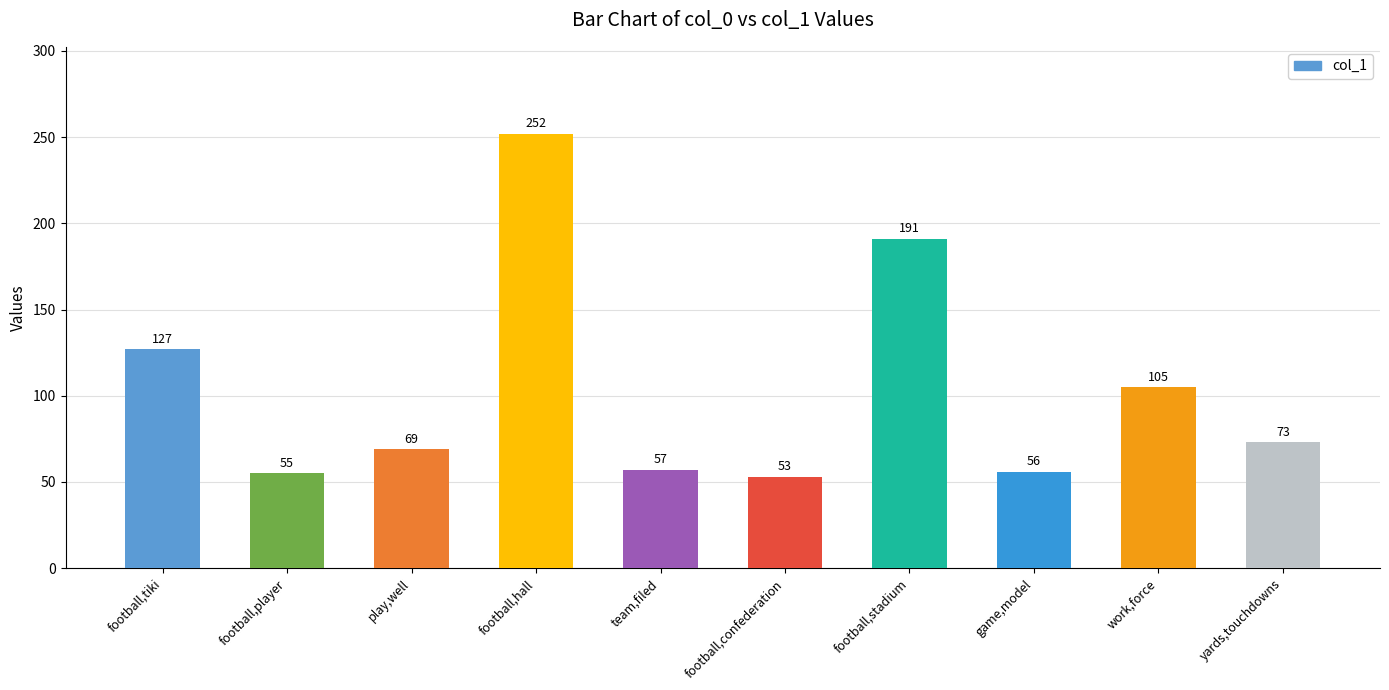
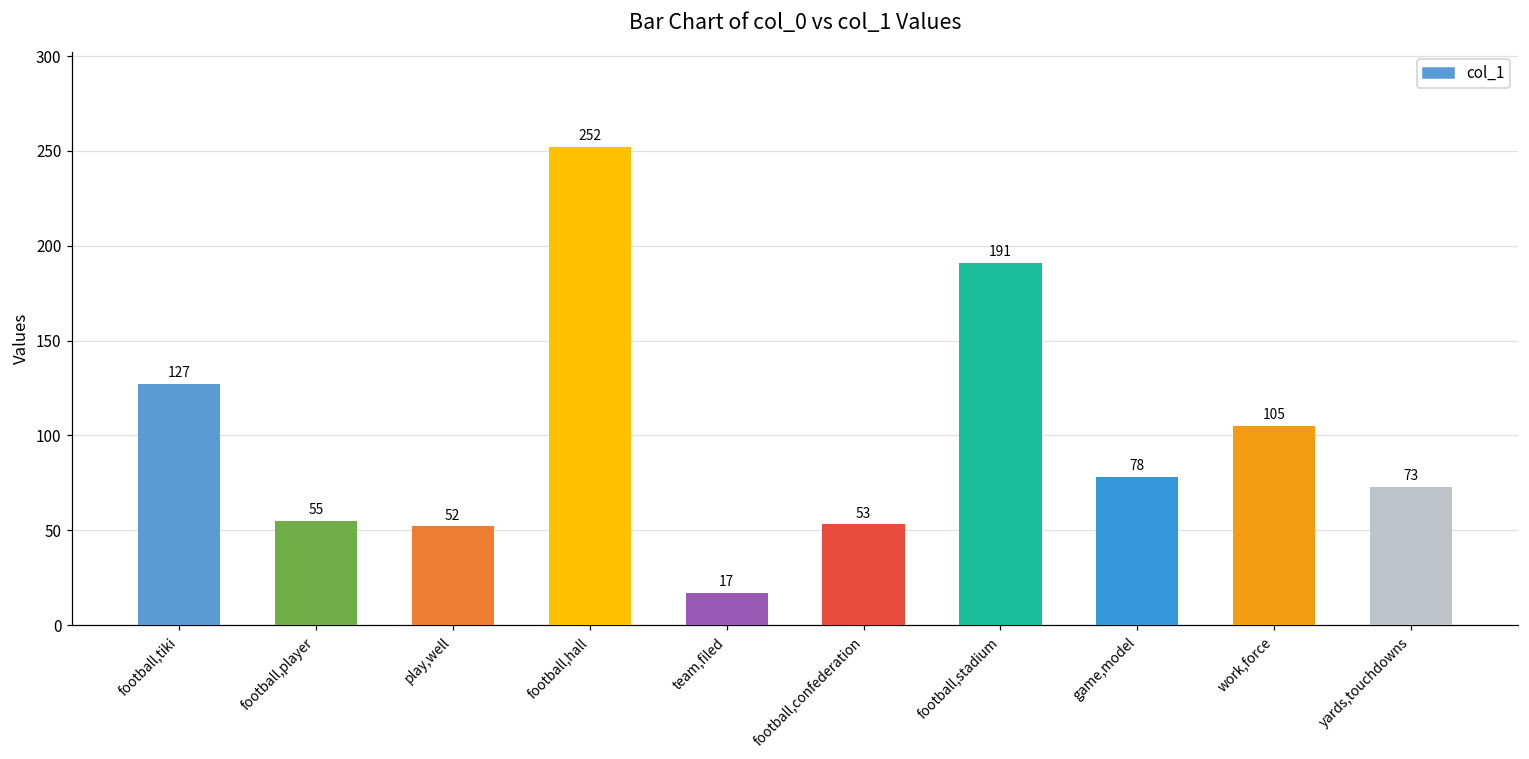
play,well: 69 -> 52
team,filed: 57 -> 17
game,model: 56 -> 78
